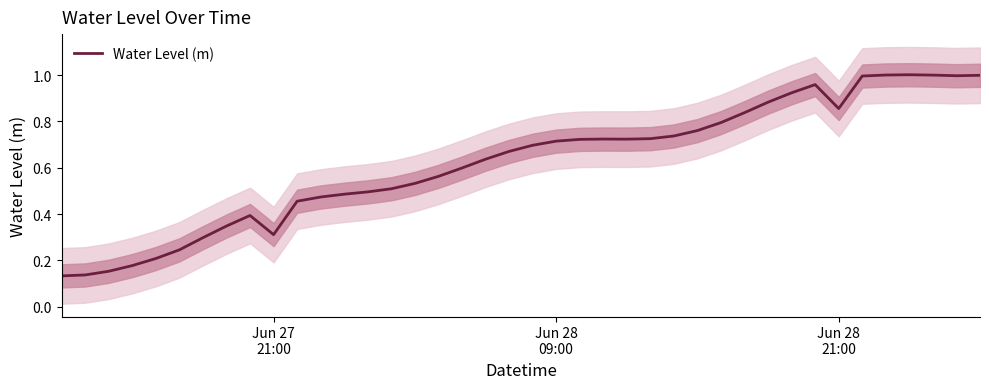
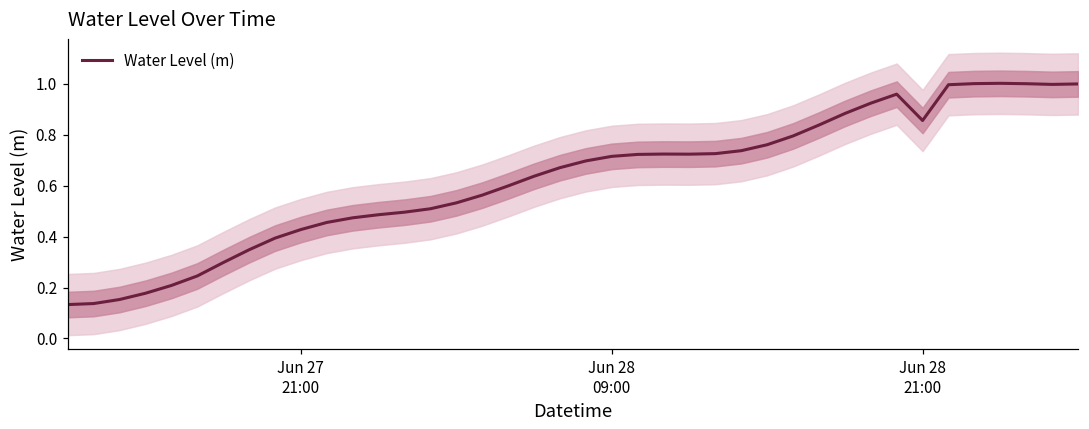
Water Level (m), Jun 27 21:00: 0.31 -> 0.43
